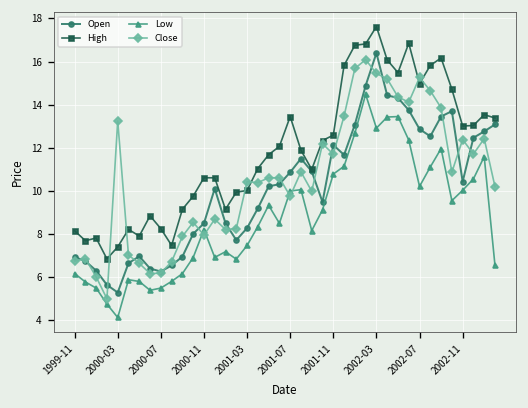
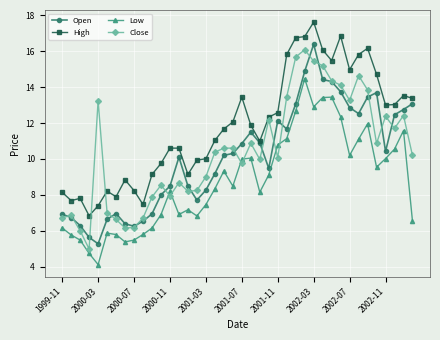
Close, 2001-03: 10.4 -> 9.0
Close, 2001-11: 11.7 -> 10.1
Close, 2002-07: 15.3 -> 13.3
